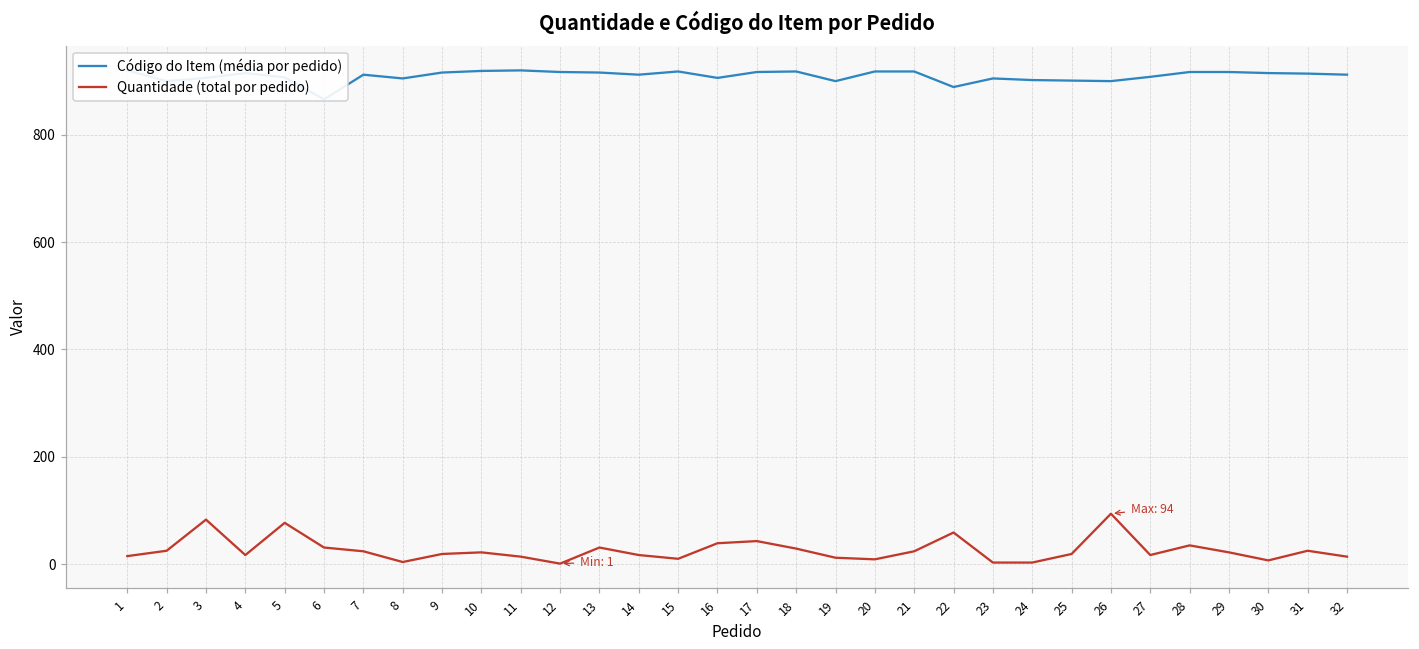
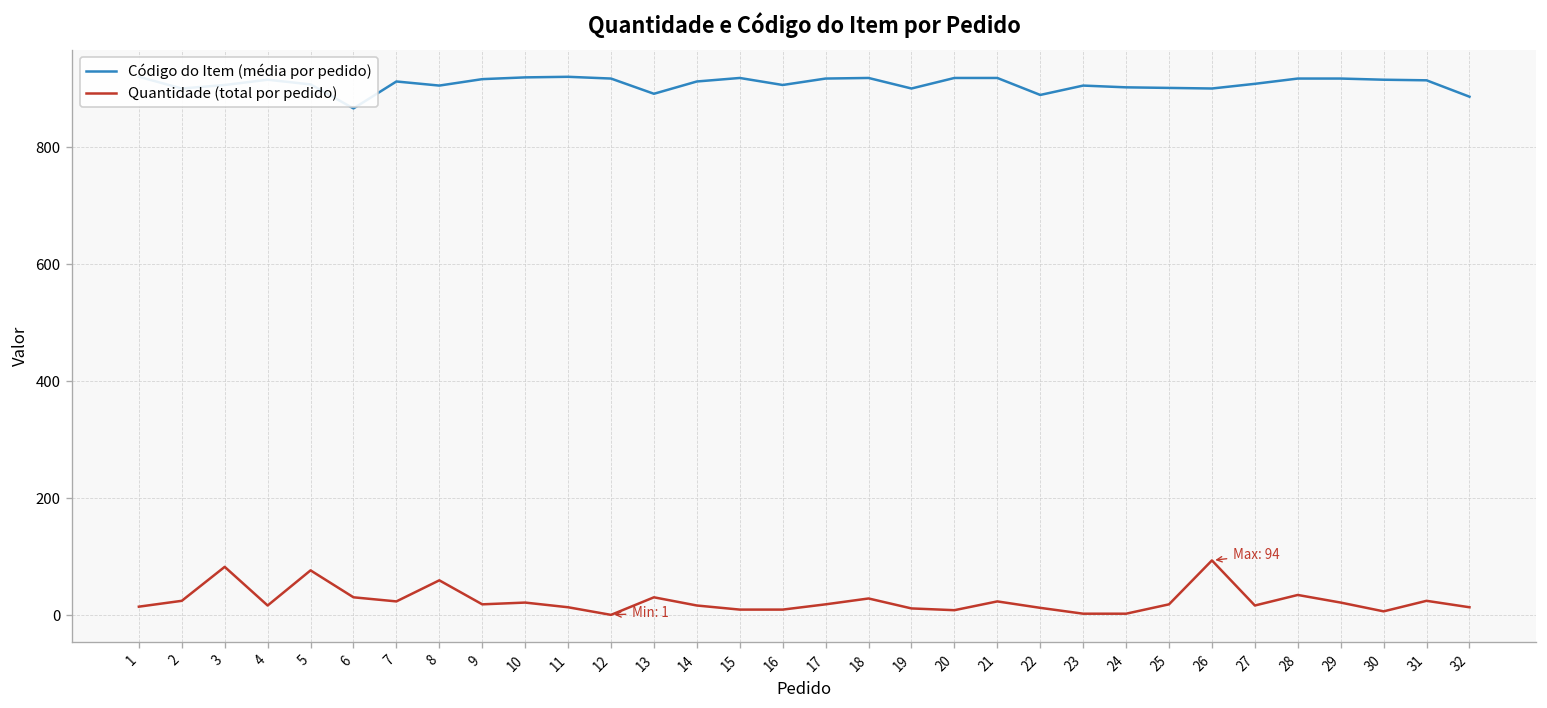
Quantidade (total por pedido), 8: 0 -> 60
Código do Item (média por pedido), 13: 920 -> 890
Quantidade (total por pedido), 16: 40 -> 10
Quantidade (total por pedido), 17: 40 -> 20
Quantidade (total por pedido), 22: 60 -> 10
Código do Item (média por pedido), 32: 910 -> 890
